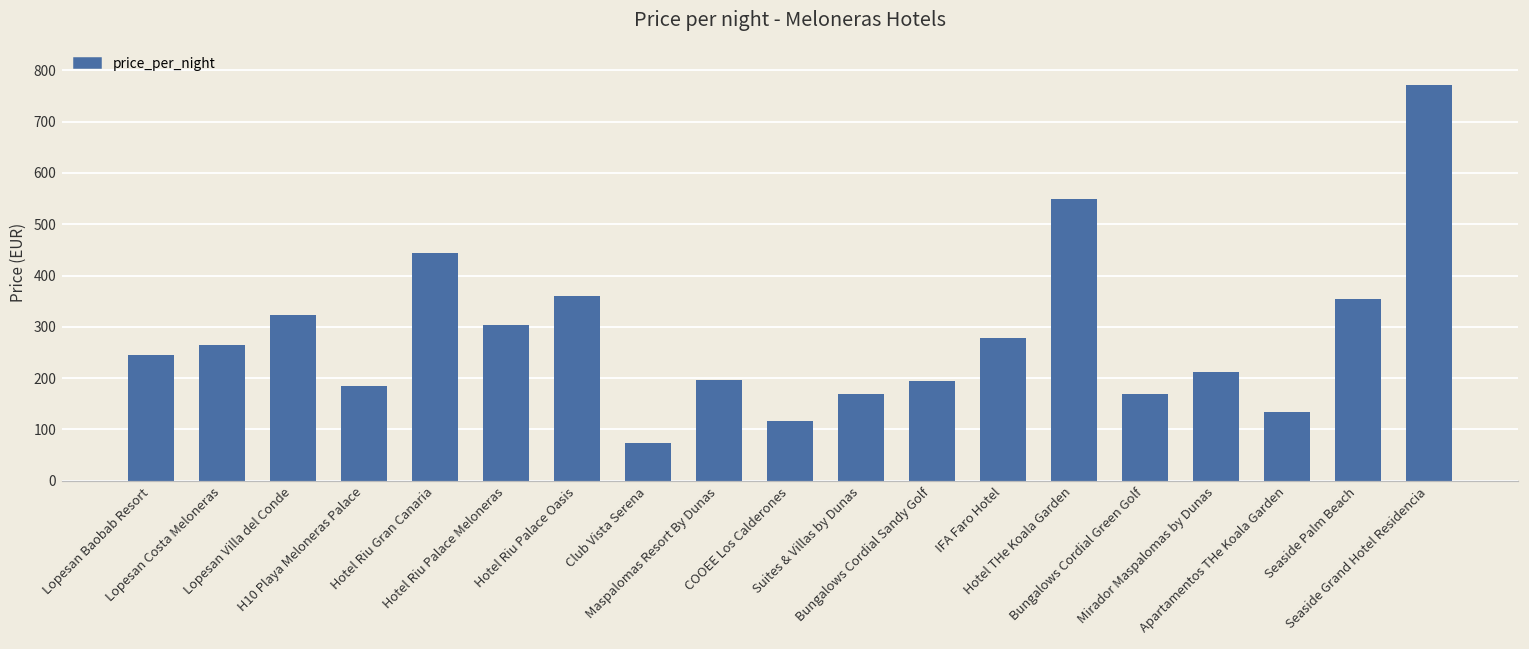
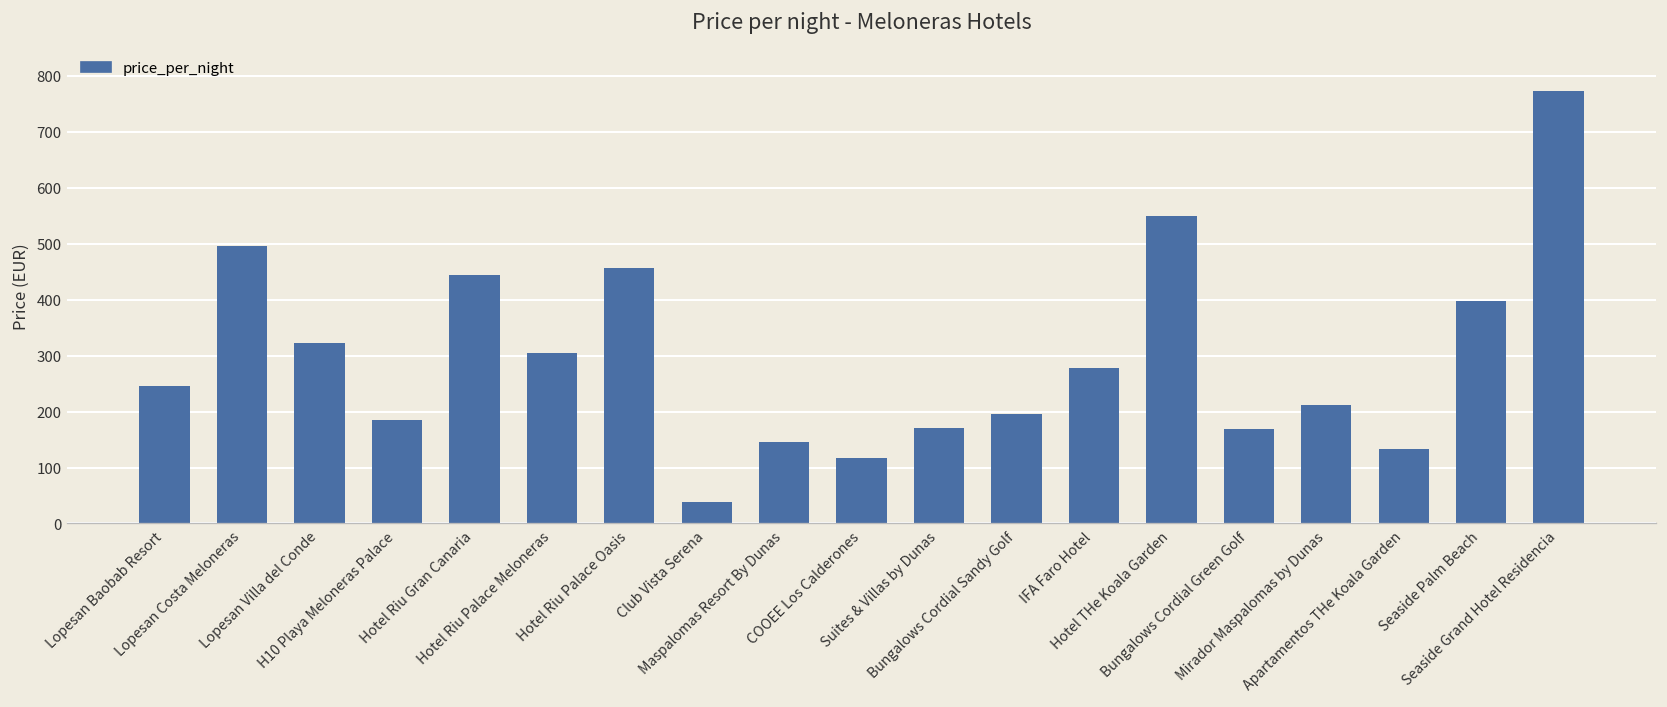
Lopesan Costa Meloneras: 270 -> 500
Hotel Riu Palace Oasis: 360 -> 460
Club Vista Serena: 70 -> 40
Maspalomas Resort By Dunas: 200 -> 150
Seaside Palm Beach: 360 -> 400
